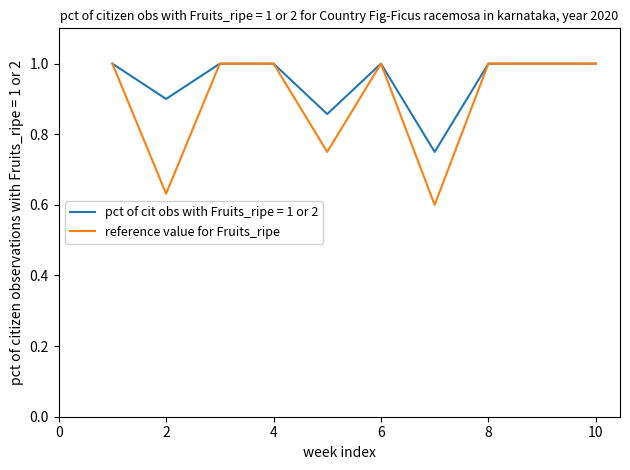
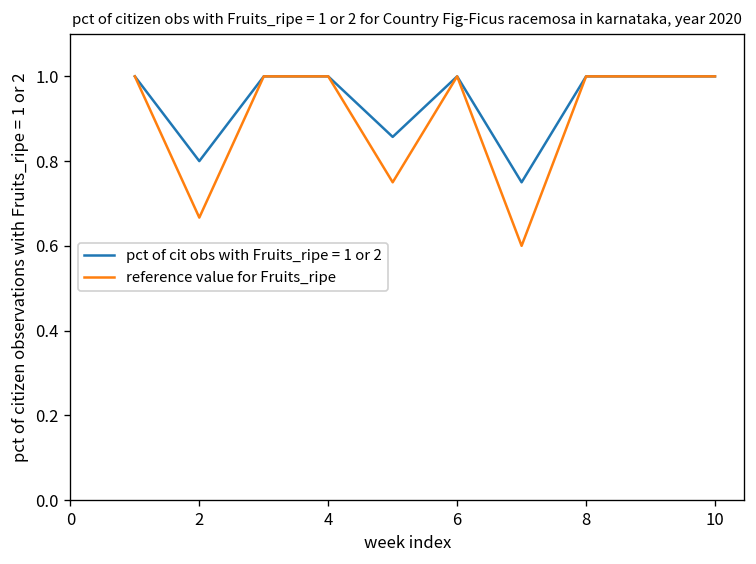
pct of cit obs with Fruits_ripe = 1 or 2, 2: 0.9 -> 0.8
reference value for Fruits_ripe, 2: 0.63 -> 0.67
